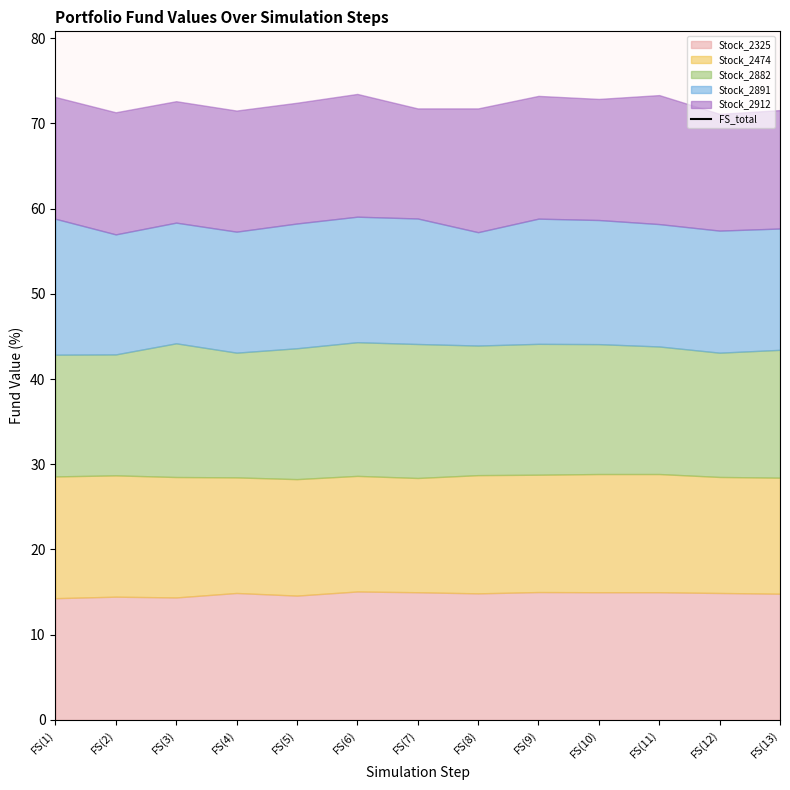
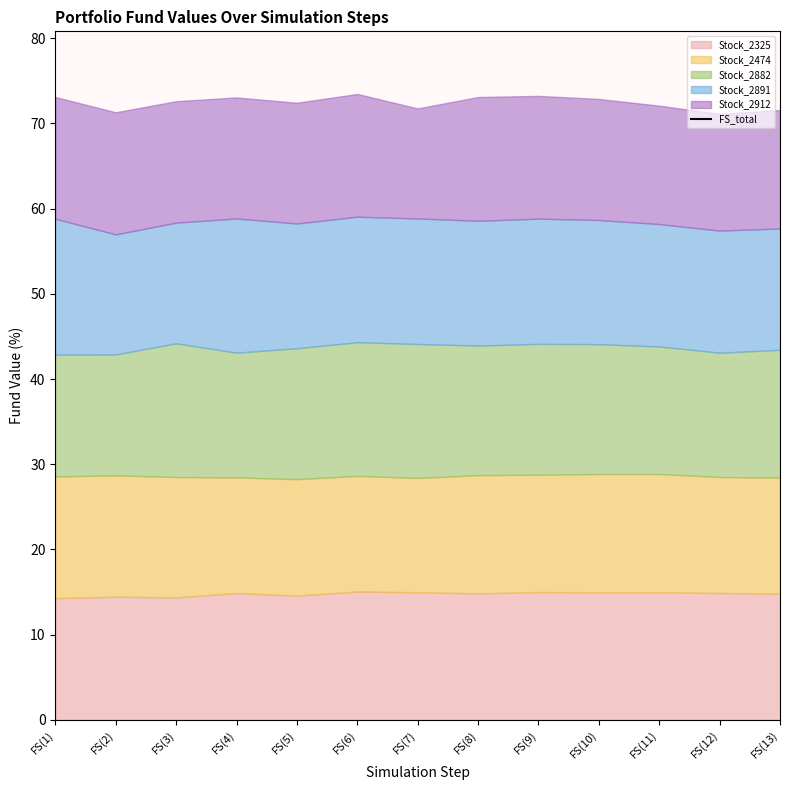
Stock_2891, FS(4): 14 -> 16
Stock_2891, FS(8): 13 -> 15
Stock_2912, FS(11): 15 -> 14
